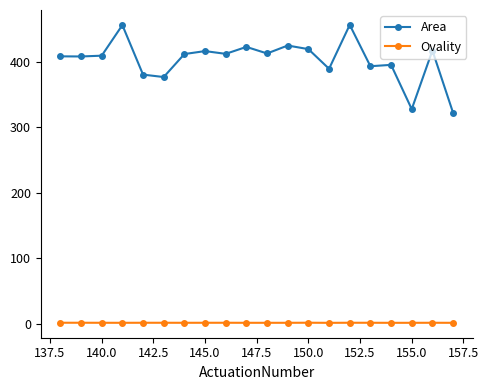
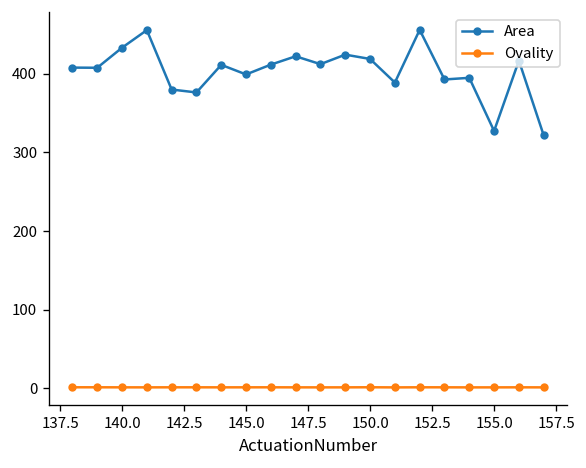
Area, 140.0: 410 -> 430
Area, 145.0: 420 -> 400
